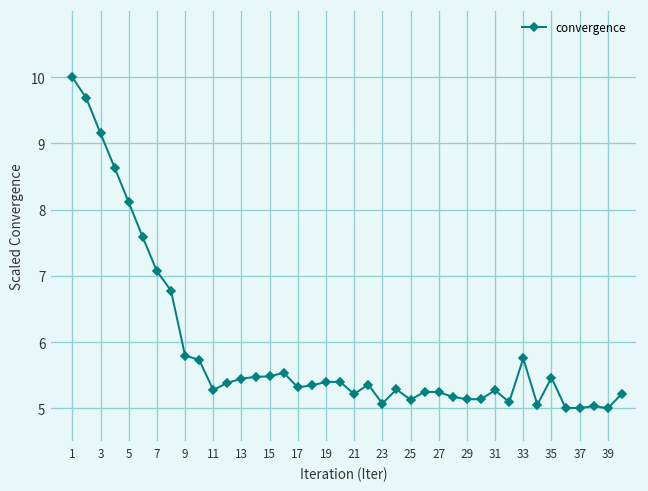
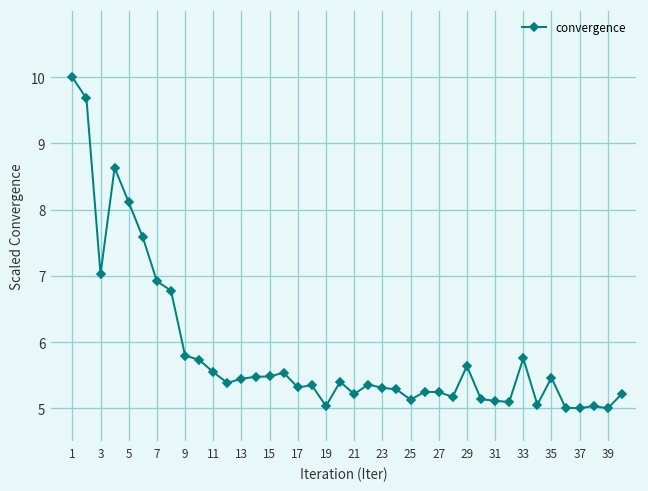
3: 9.2 -> 7.0
7: 7.1 -> 6.9
11: 5.3 -> 5.5
19: 5.4 -> 5.0
23: 5.1 -> 5.3
29: 5.1 -> 5.6
31: 5.3 -> 5.1
